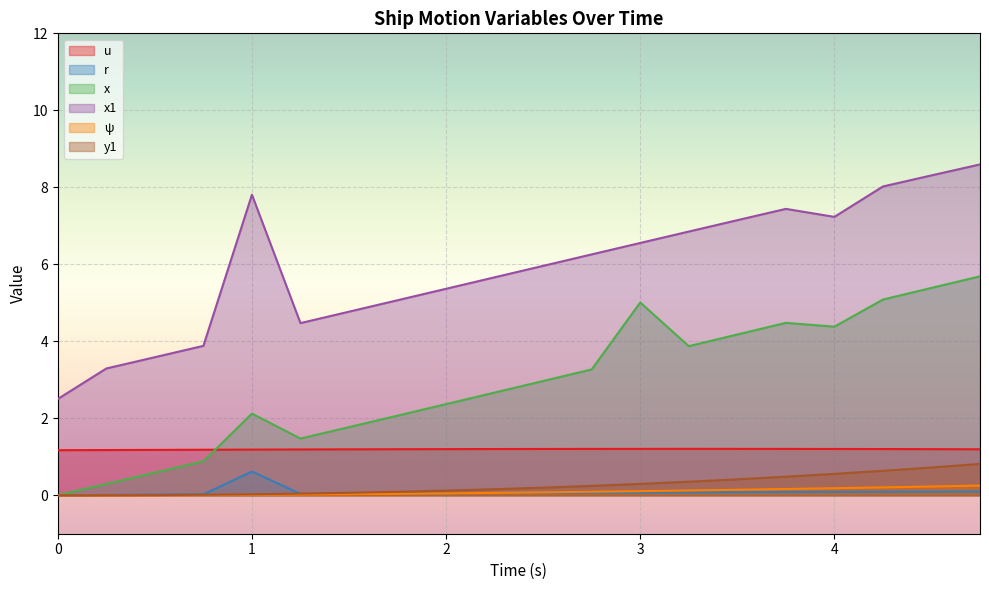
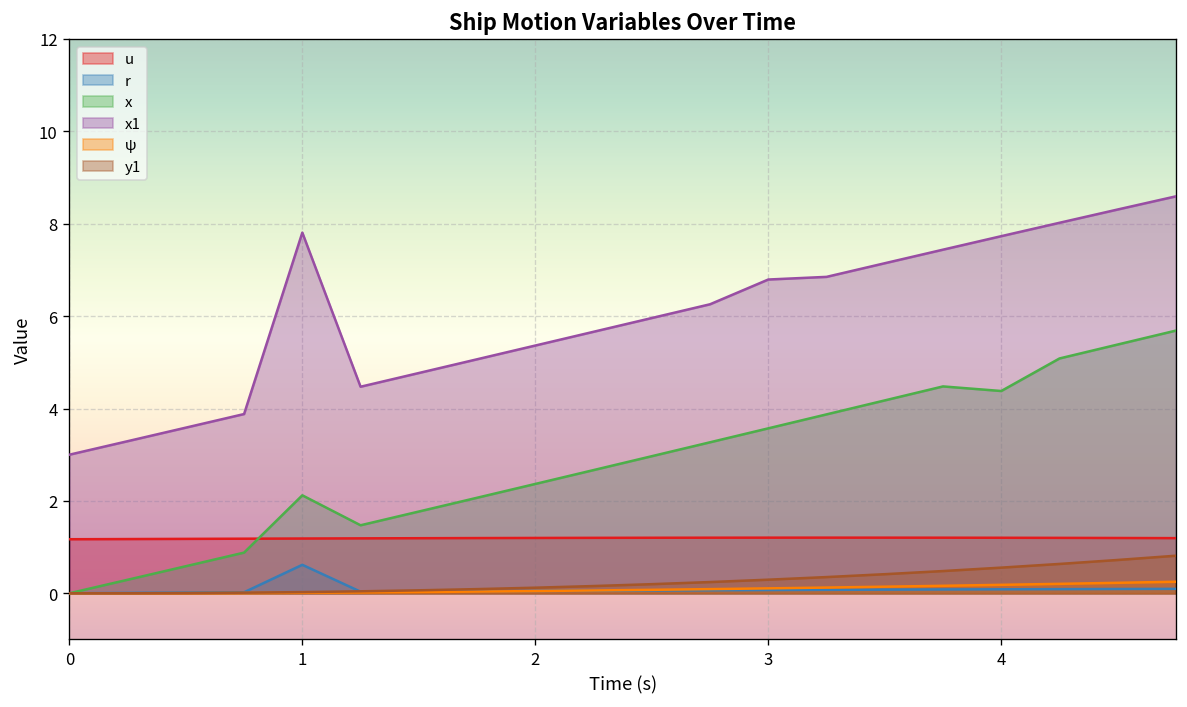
x1, 0: 2.5 -> 3.0
x, 3: 5.0 -> 3.6
x1, 3: 6.6 -> 6.8
x1, 4: 7.2 -> 7.7
